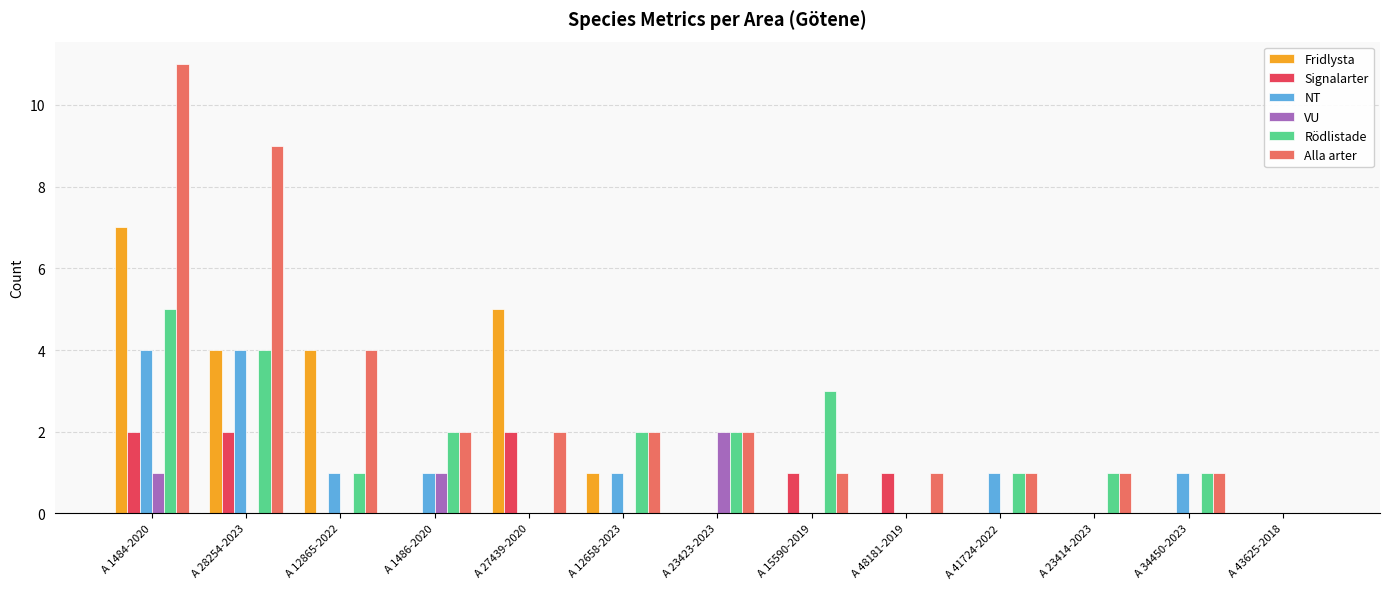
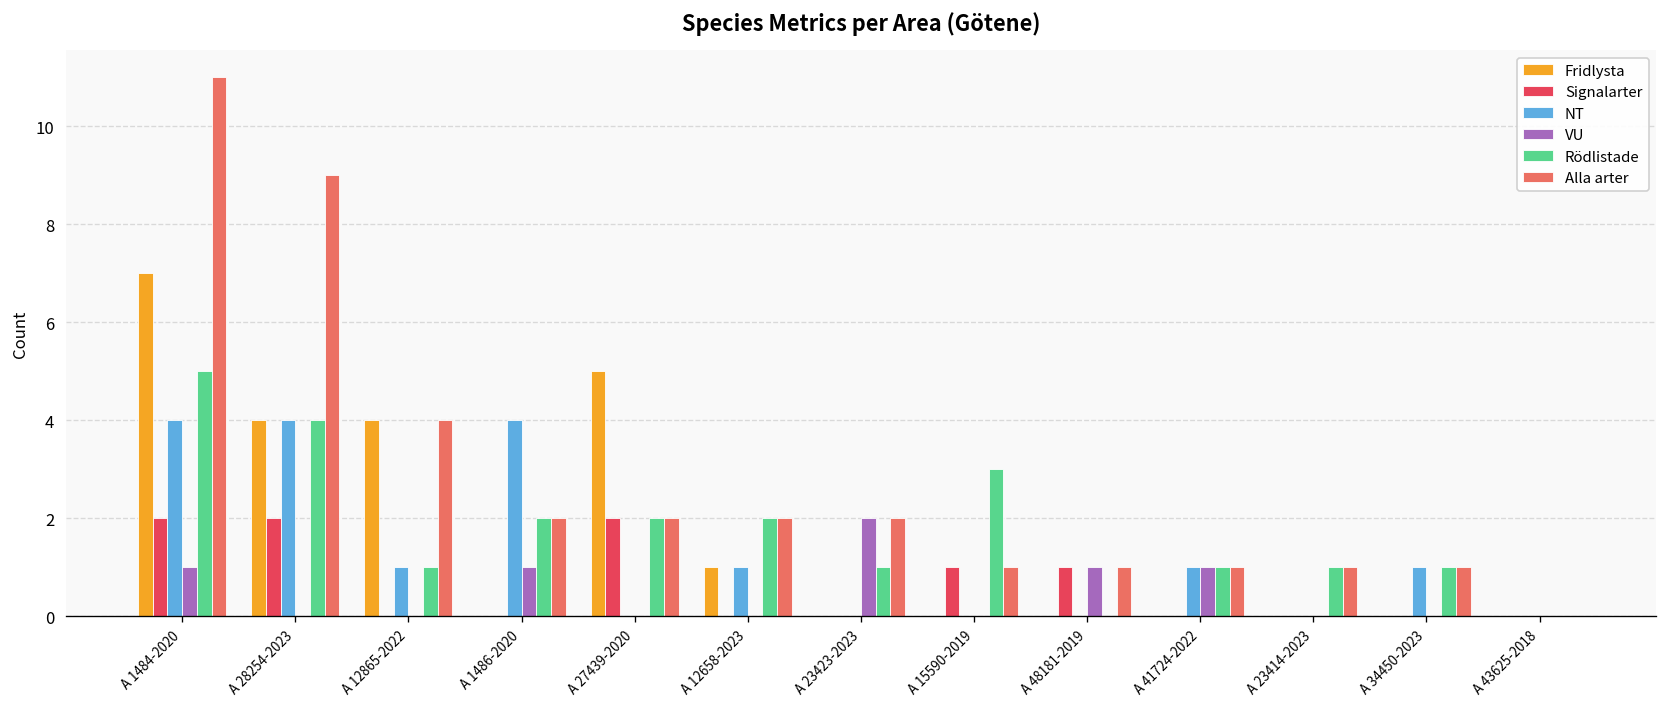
NT, A 1486-2020: 1 -> 4
Rödlistade, A 27439-2020: 0 -> 2
Rödlistade, A 23423-2023: 2 -> 1
VU, A 48181-2019: 0 -> 1
VU, A 41724-2022: 0 -> 1
